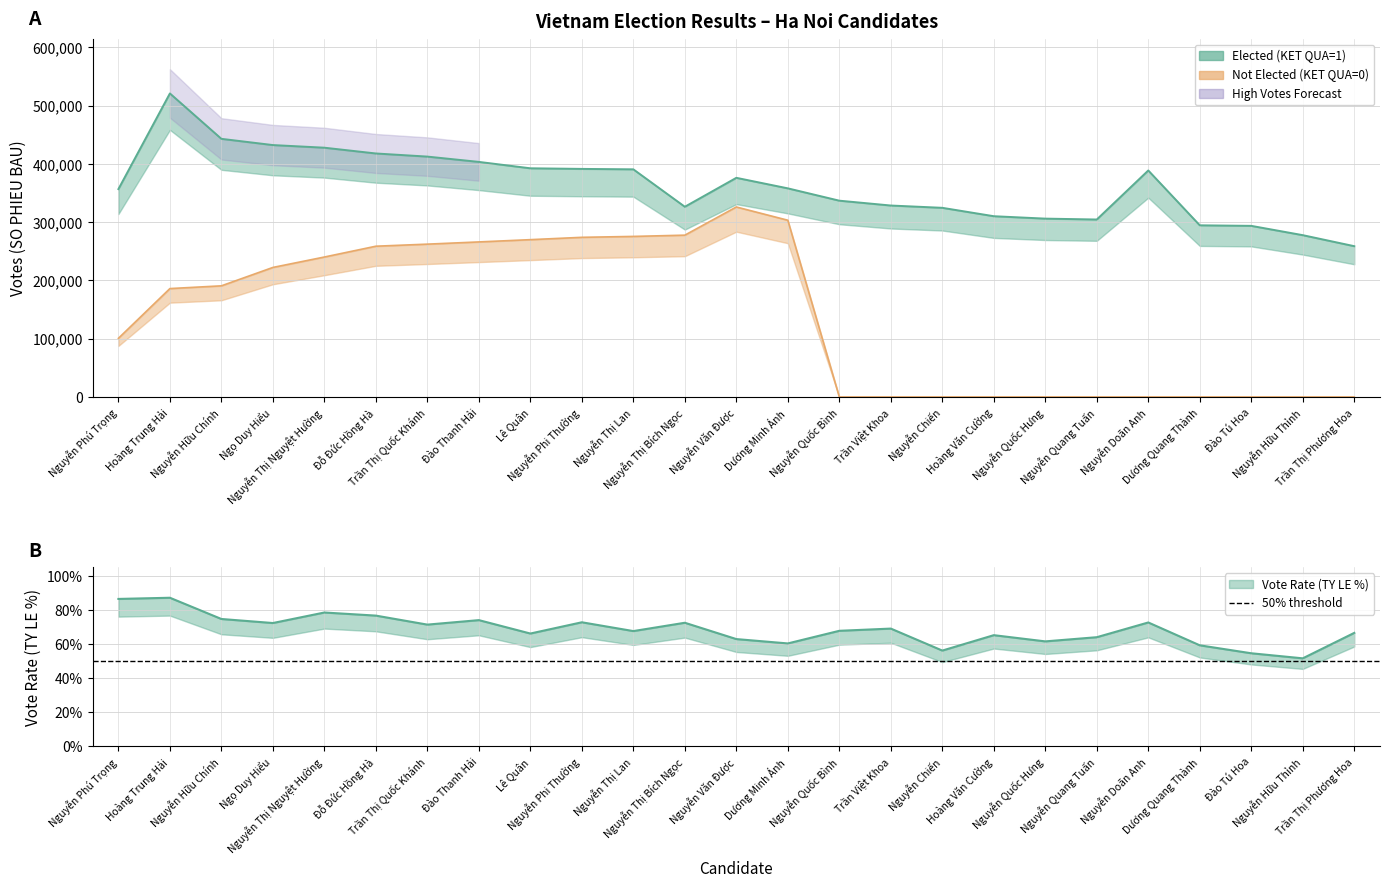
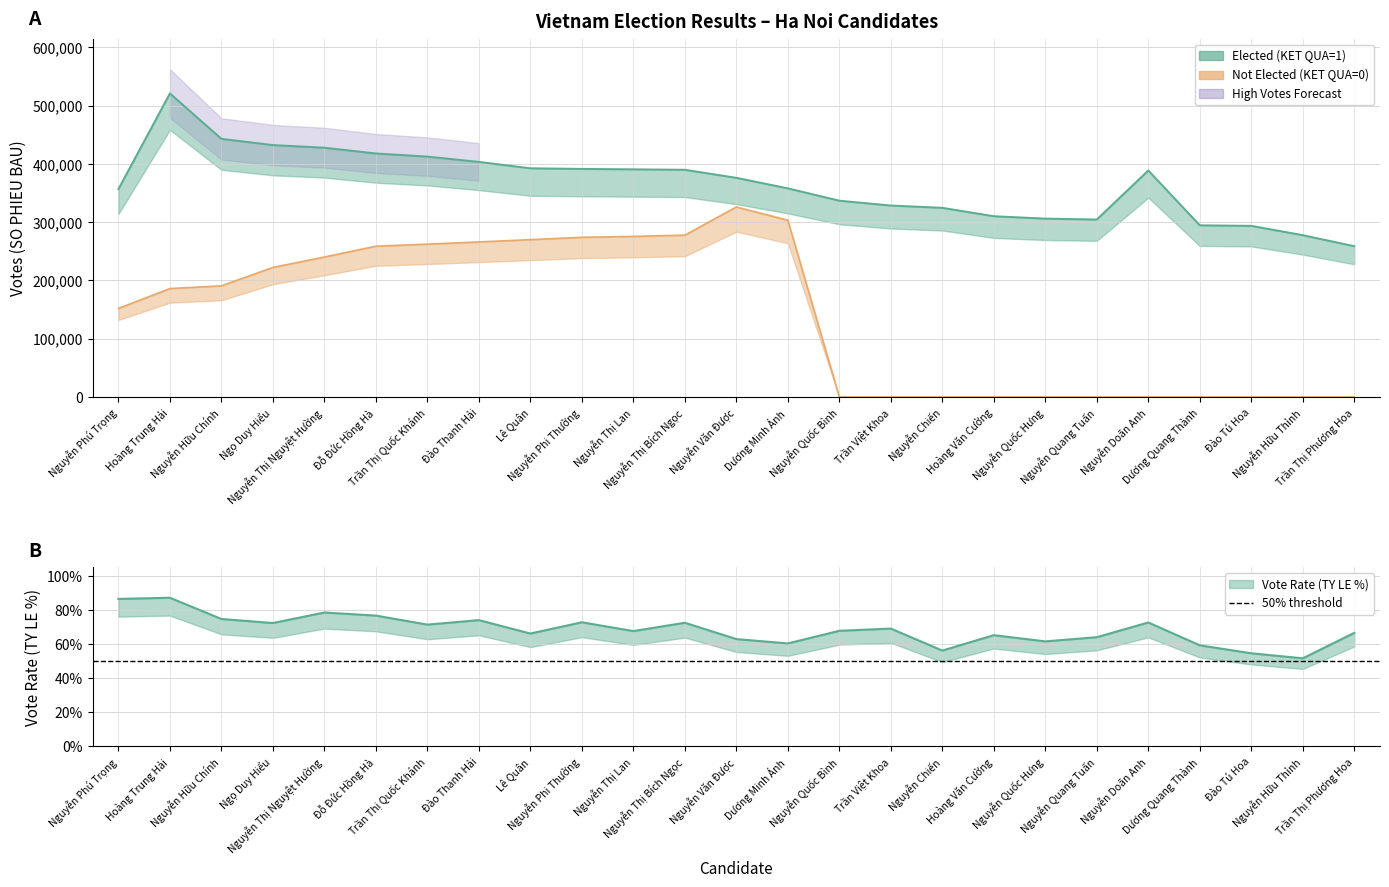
Vietnam Election Results – Ha Noi Candidates, Not Elected (KET QUA=0), Nguyễn Phú Trọng: 100,000 -> 150,000
Vietnam Election Results – Ha Noi Candidates, Elected (KET QUA=1), Nguyễn Thị Bích Ngọc: 330,000 -> 390,000
